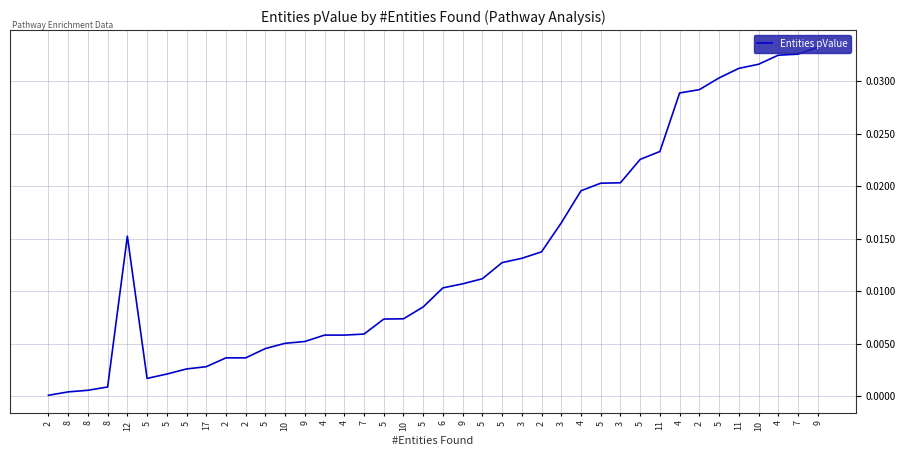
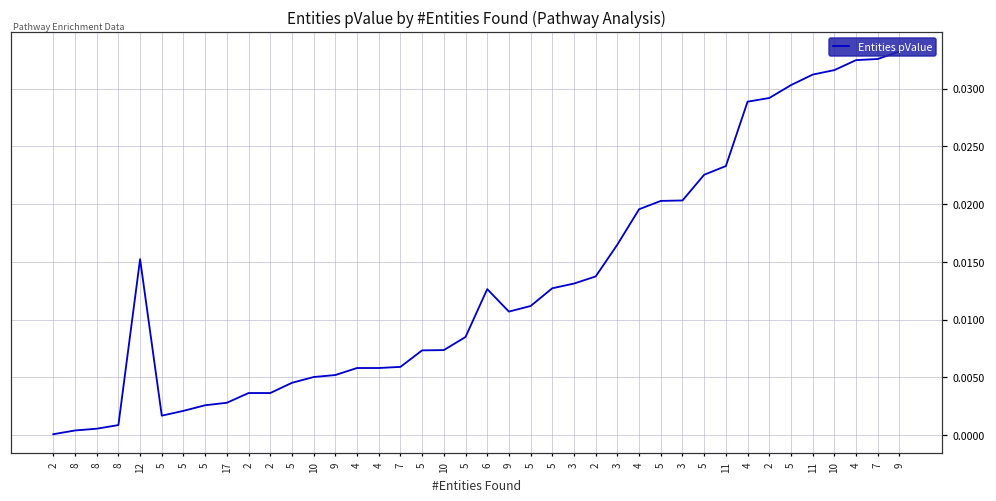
6: 0.0103 -> 0.0126
